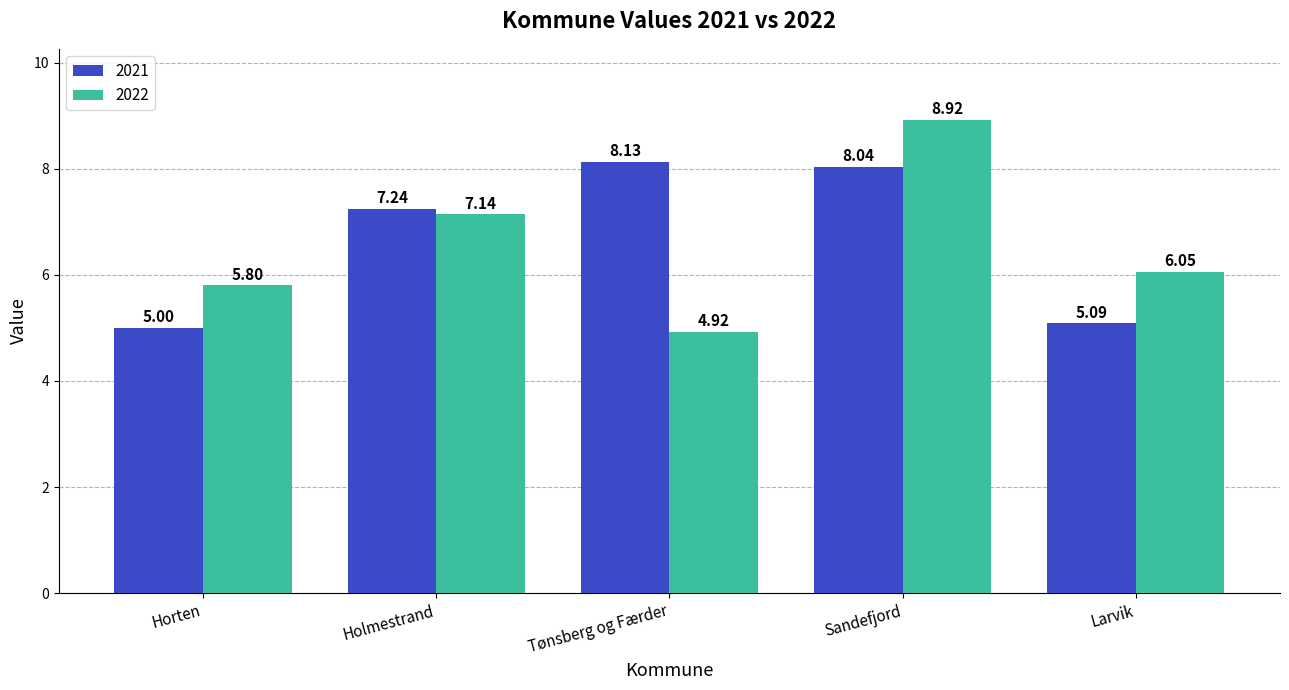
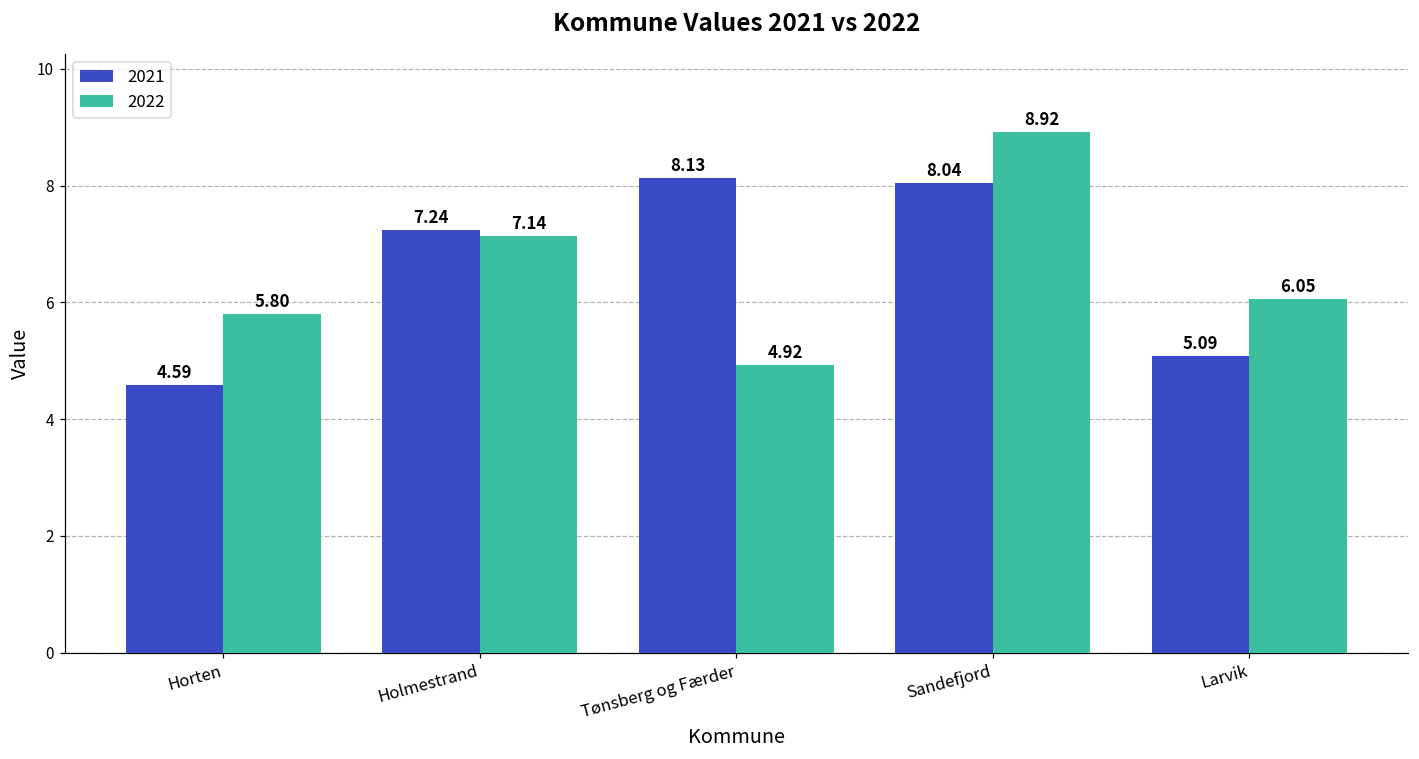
2021, Horten: 5.00 -> 4.59
